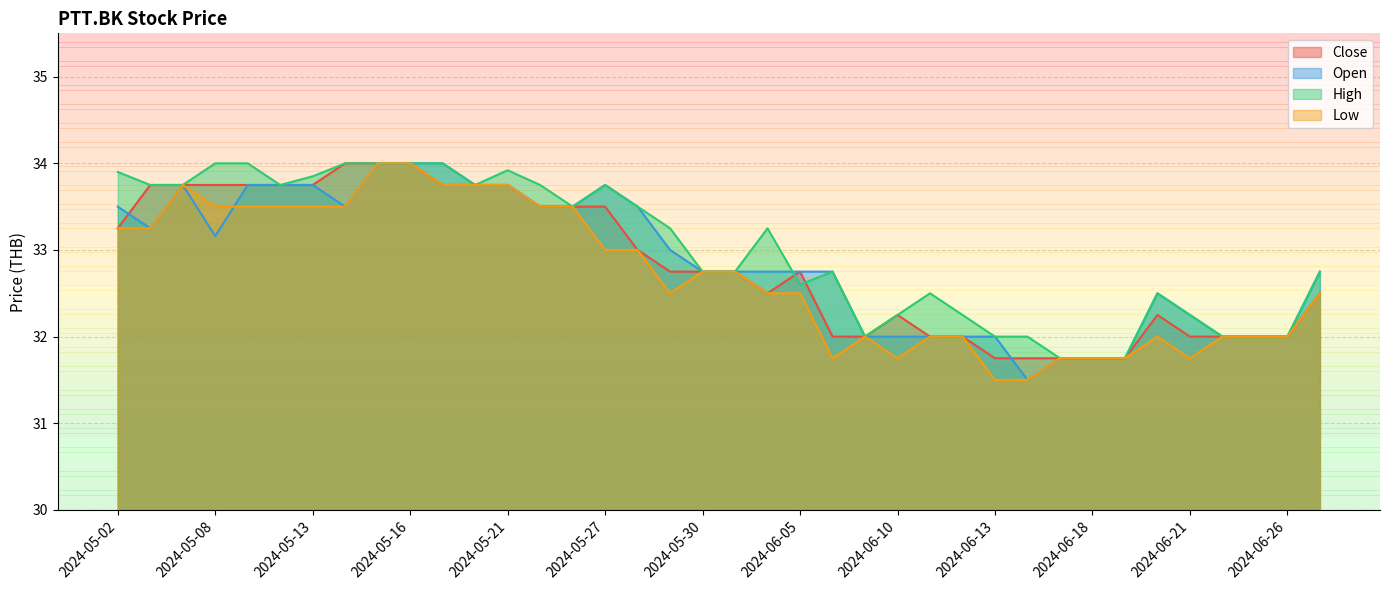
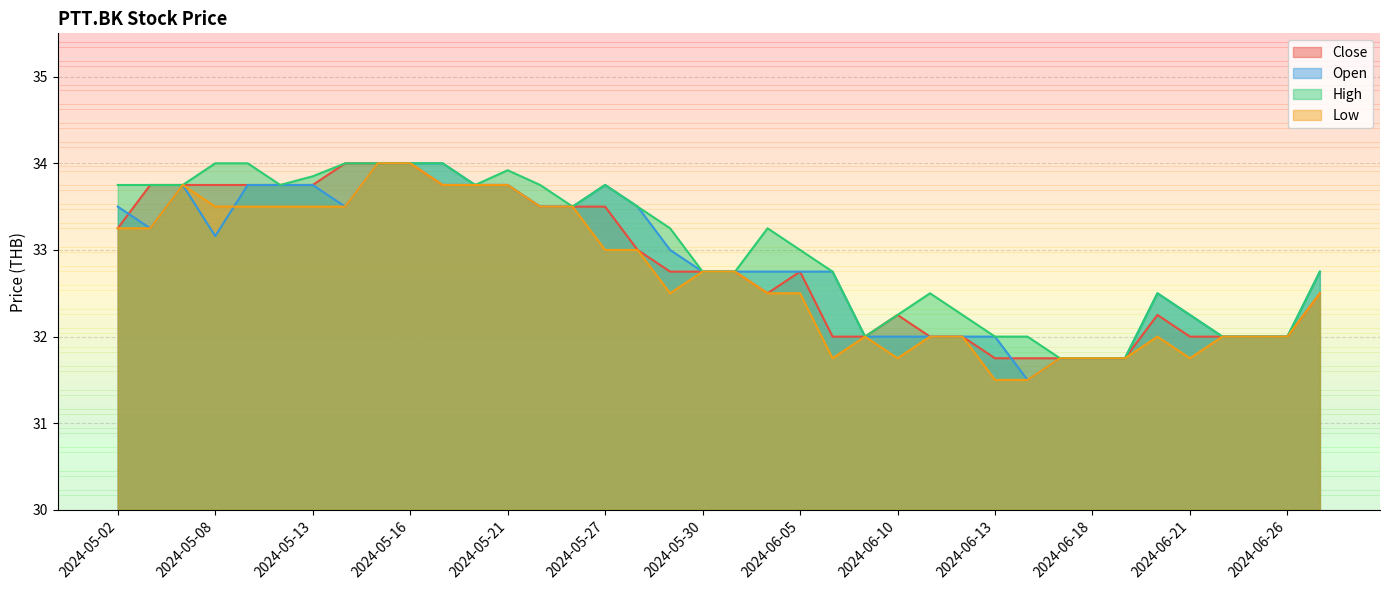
High, 2024-05-02: 33.9 -> 33.8
High, 2024-06-05: 32.6 -> 33.0
